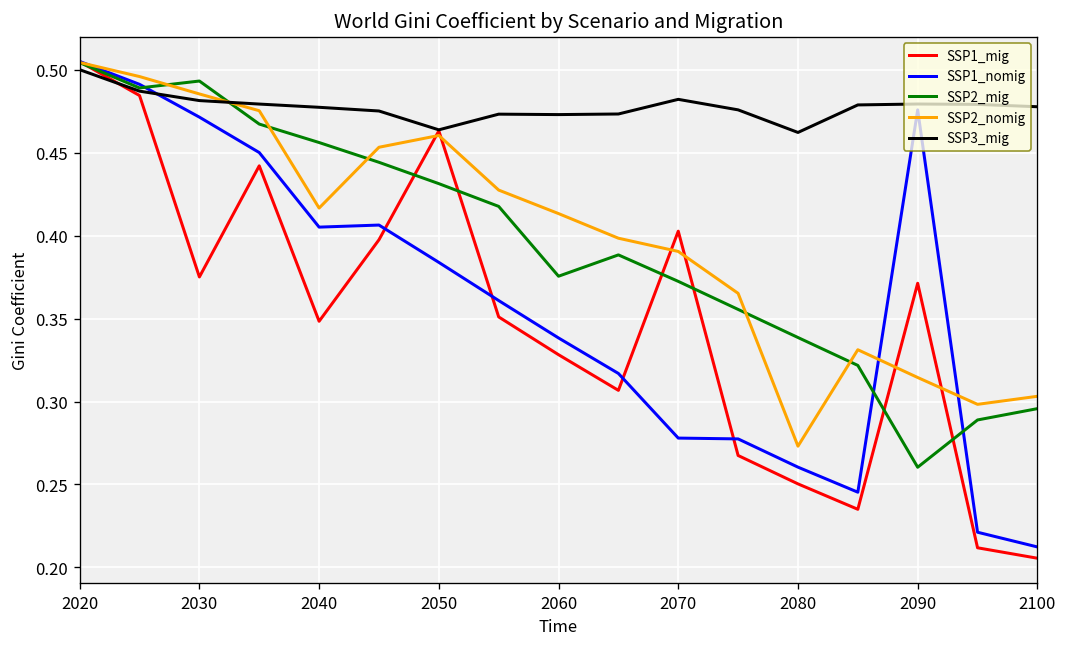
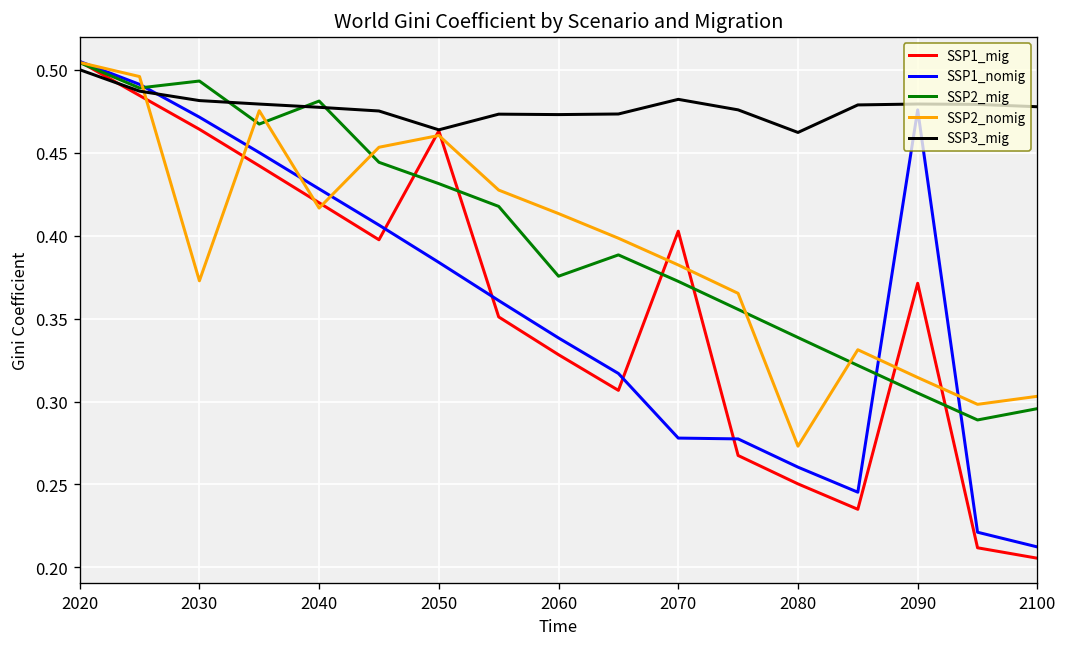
SSP1_mig, 2030: 0.375 -> 0.464
SSP2_nomig, 2030: 0.485 -> 0.373
SSP1_mig, 2040: 0.348 -> 0.420
SSP1_nomig, 2040: 0.405 -> 0.428
SSP2_mig, 2040: 0.456 -> 0.481
SSP2_nomig, 2070: 0.390 -> 0.382
SSP2_mig, 2090: 0.260 -> 0.305
